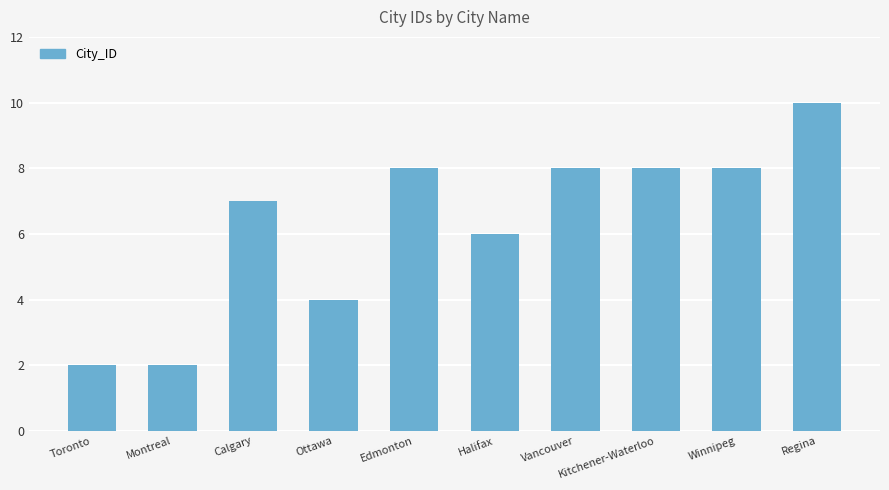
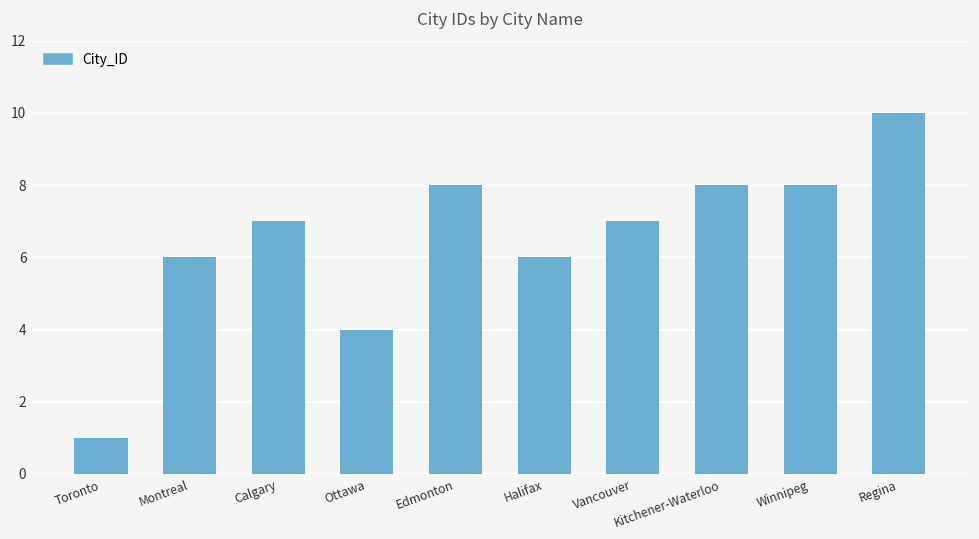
Toronto: 2 -> 1
Montreal: 2 -> 6
Vancouver: 8 -> 7
